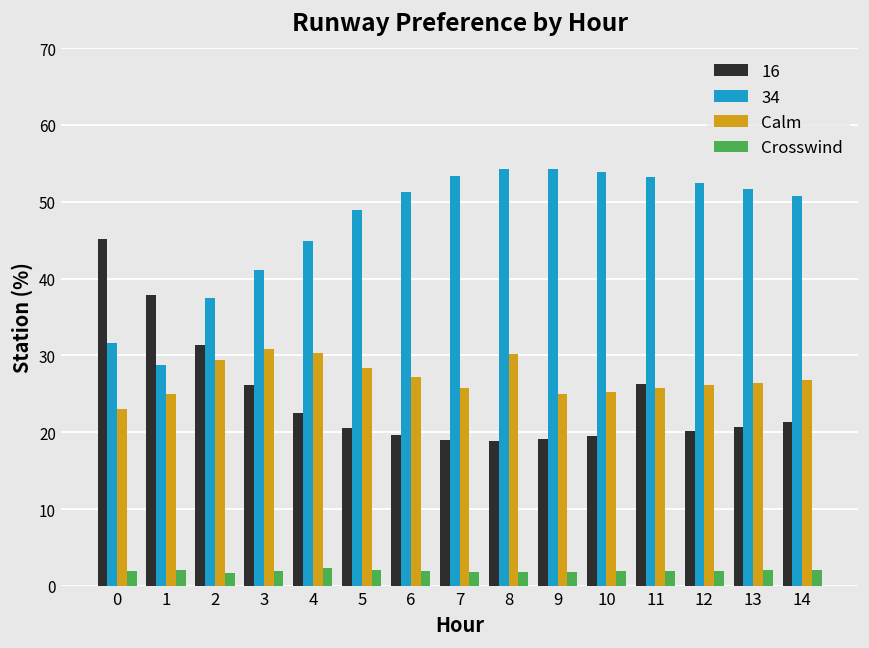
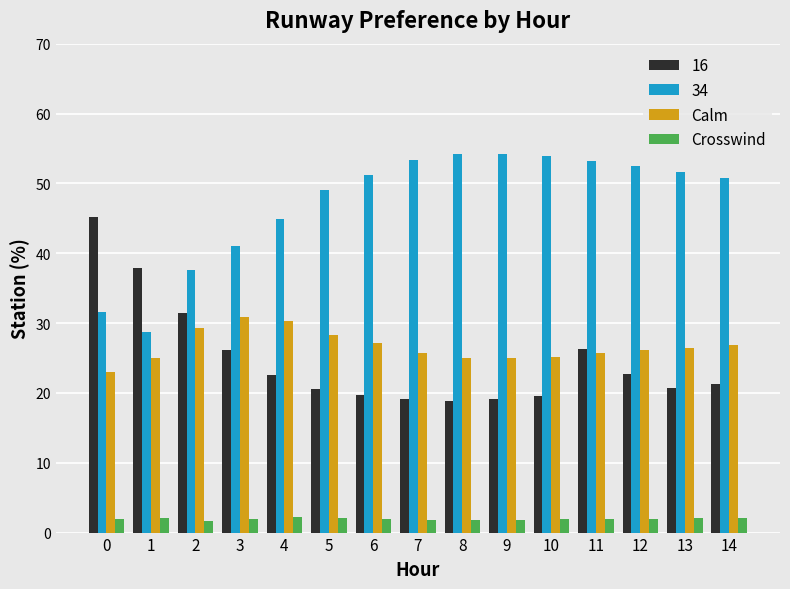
Calm, 8: 30 -> 25
16, 12: 20 -> 23
